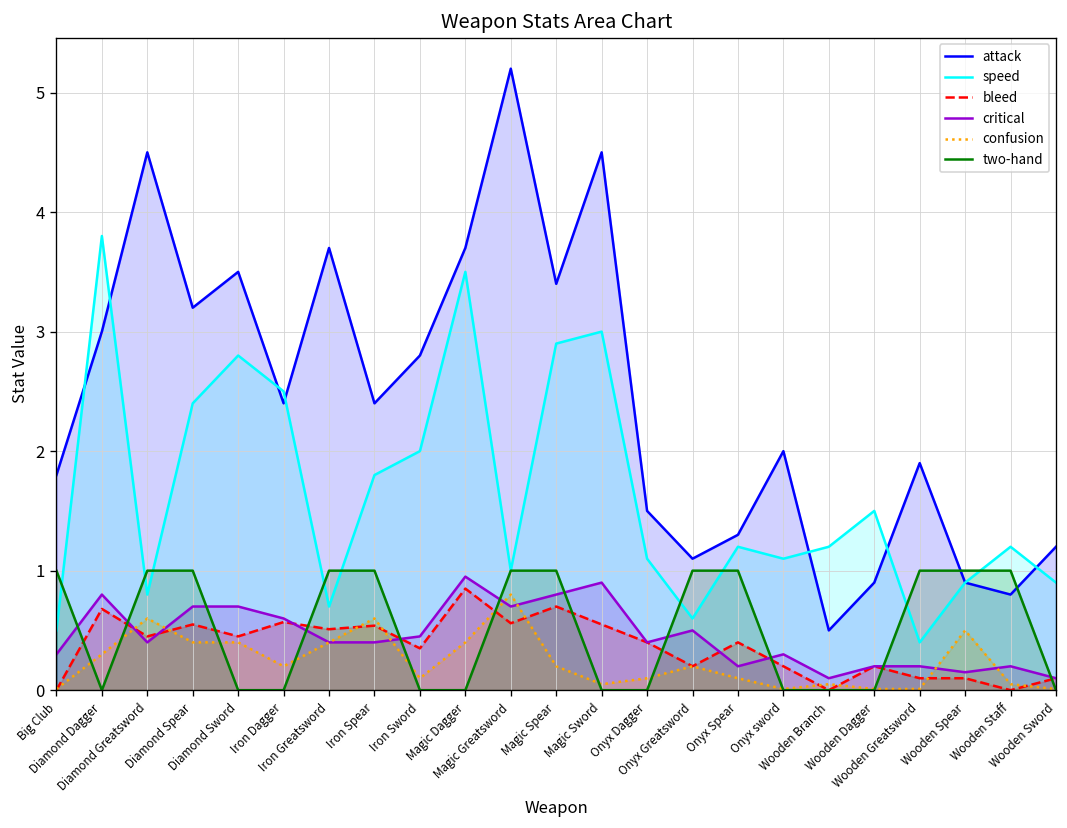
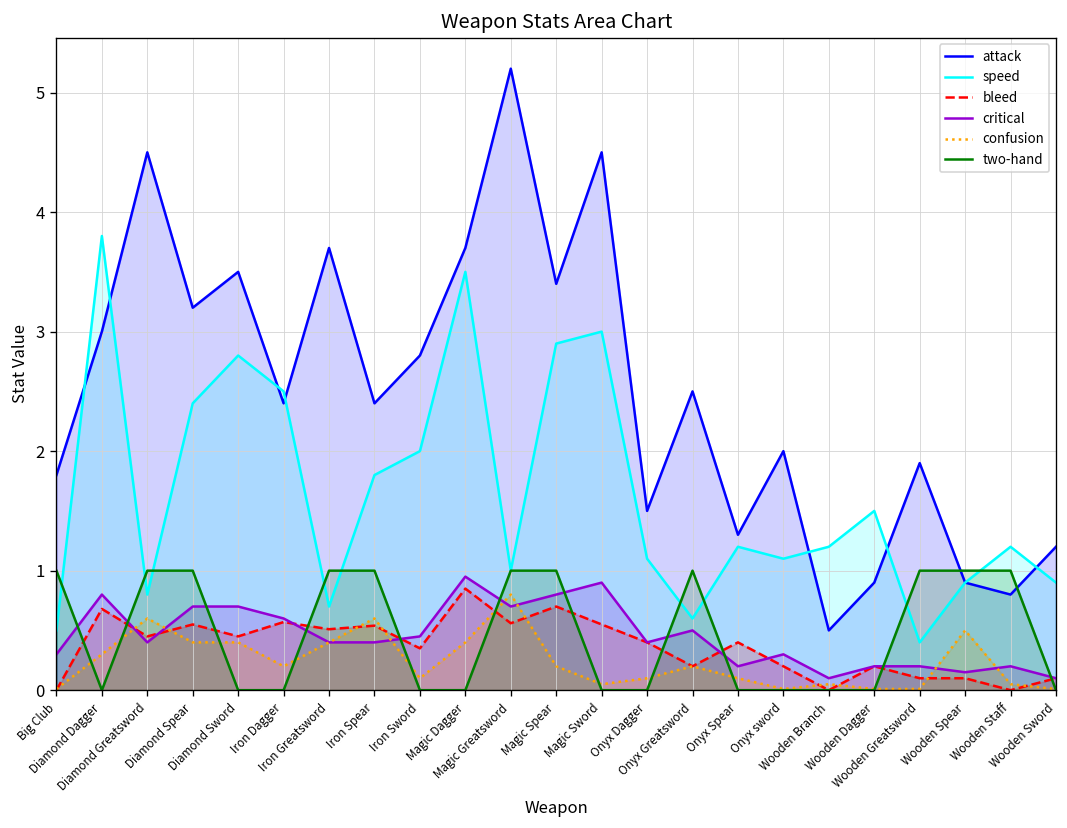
attack, Onyx Greatsword: 1.1 -> 2.5
two-hand, Onyx Spear: 1 -> 0
